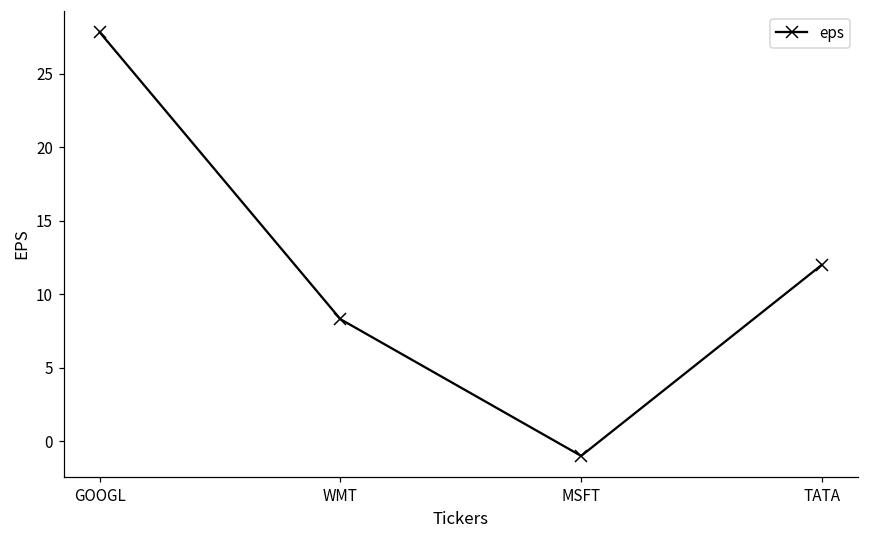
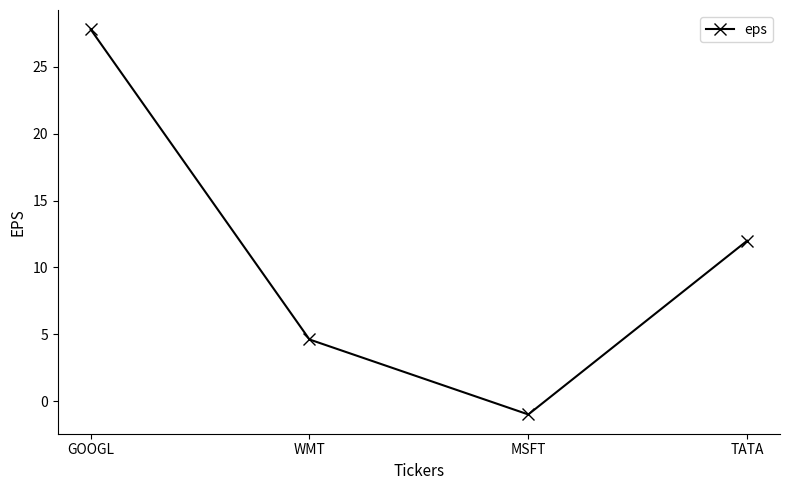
WMT: 8.3 -> 4.6
